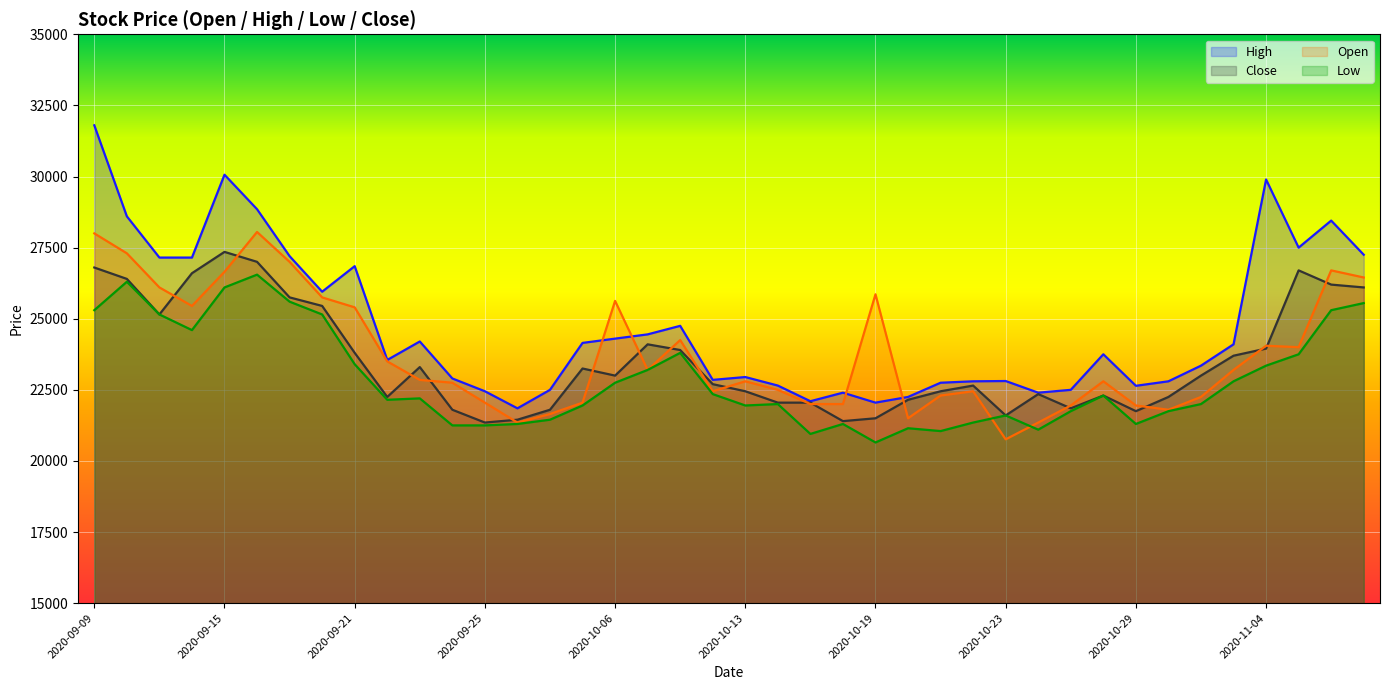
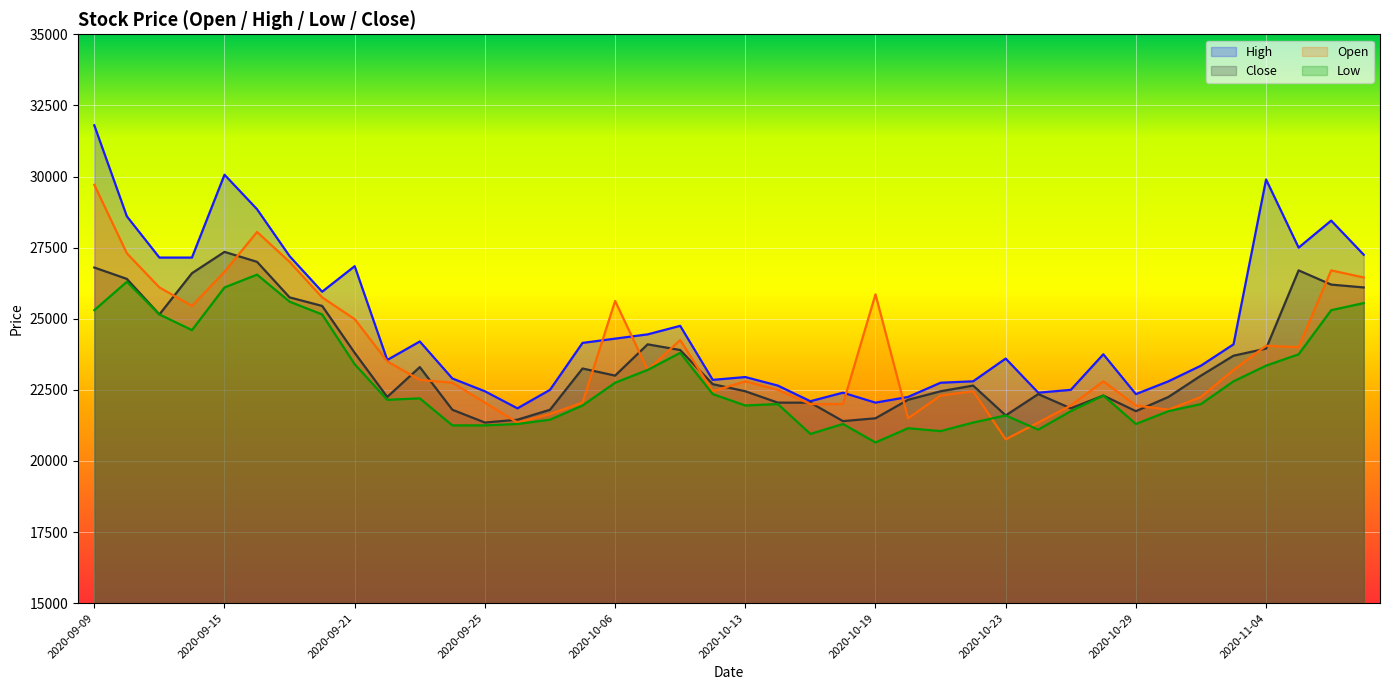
Open, 2020-09-09: 28000 -> 29700
Open, 2020-09-21: 25400 -> 25000
High, 2020-10-23: 22800 -> 23600
High, 2020-10-29: 22600 -> 22400
